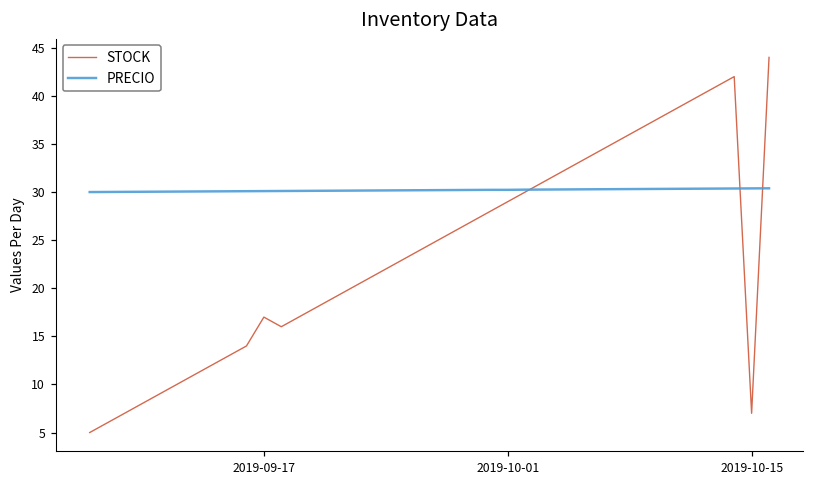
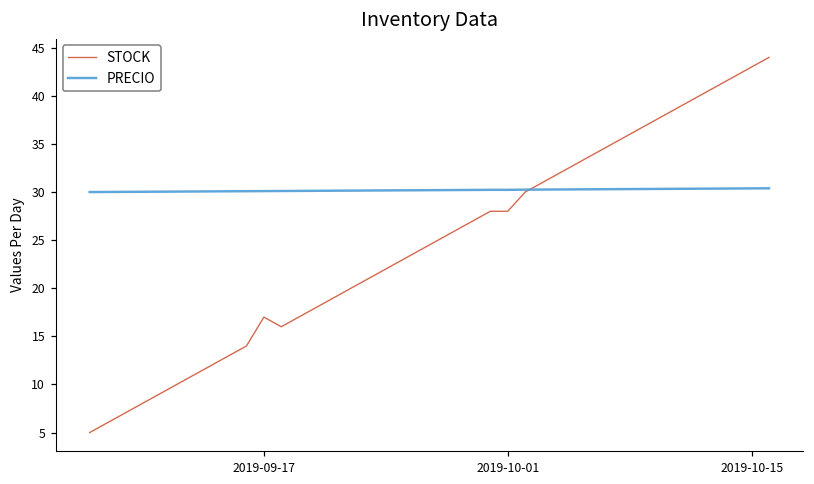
STOCK, 2019-10-01: 29 -> 28
STOCK, 2019-10-15: 7 -> 43
